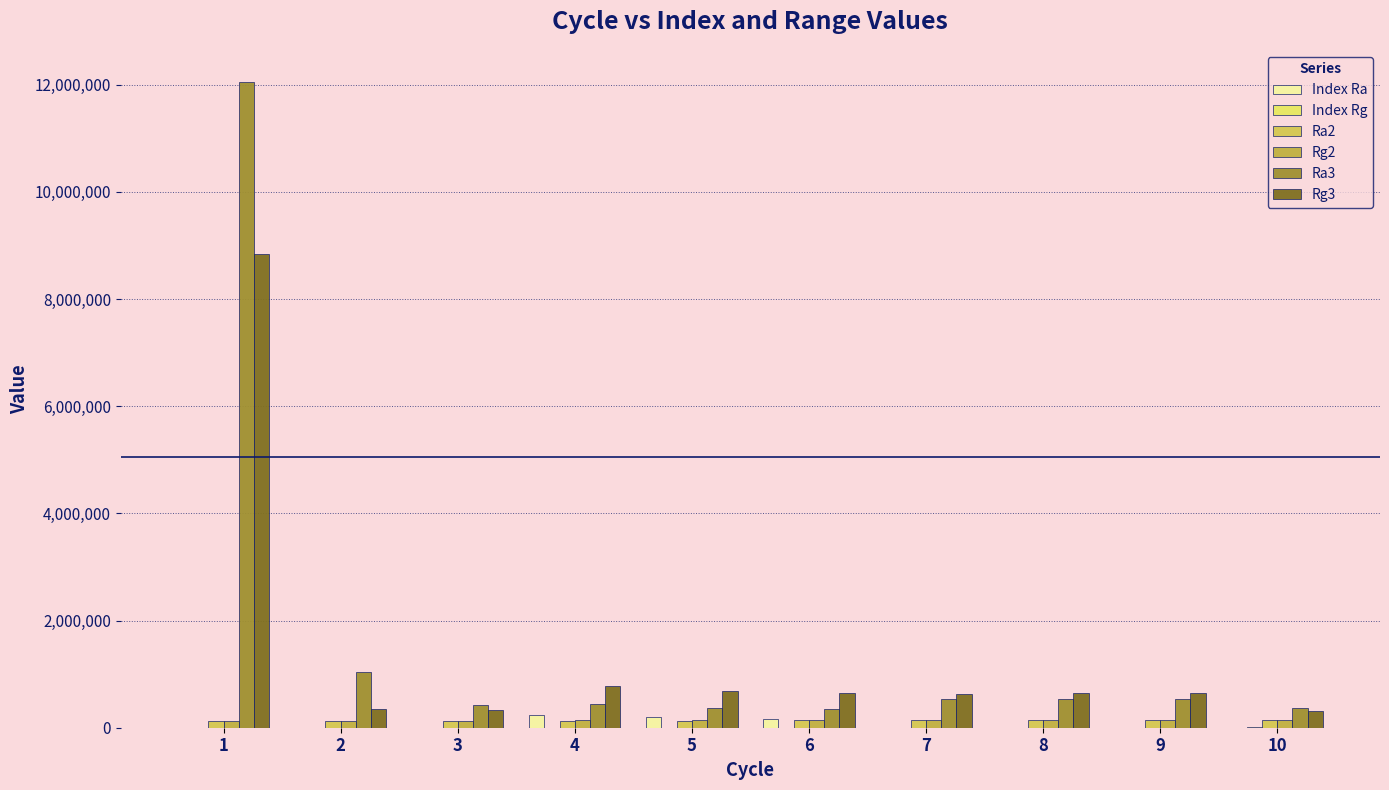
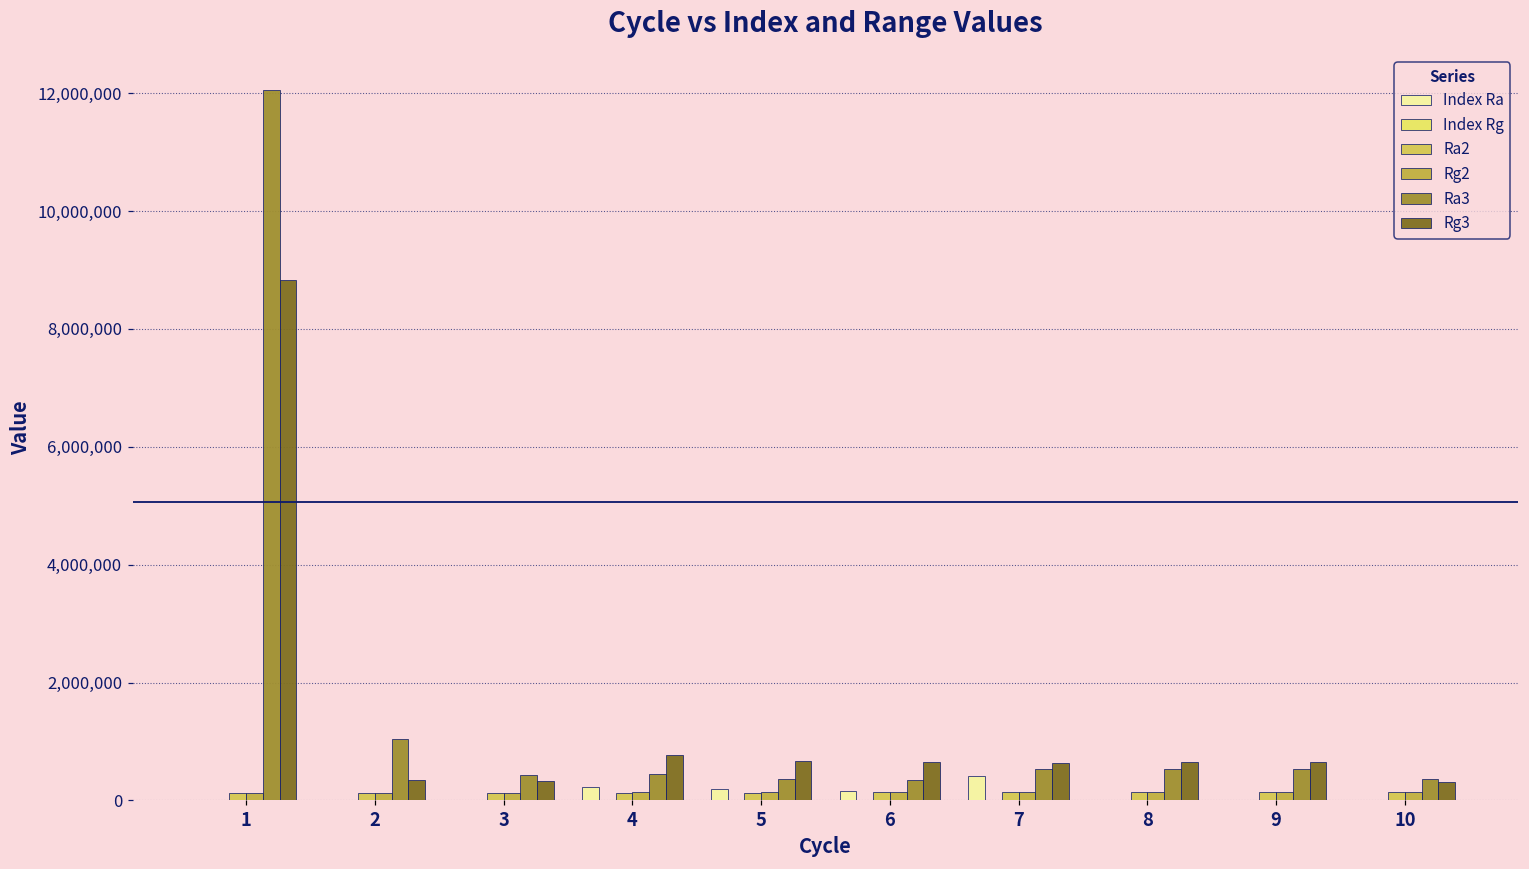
Index Ra, 7: 0 -> 400,000
